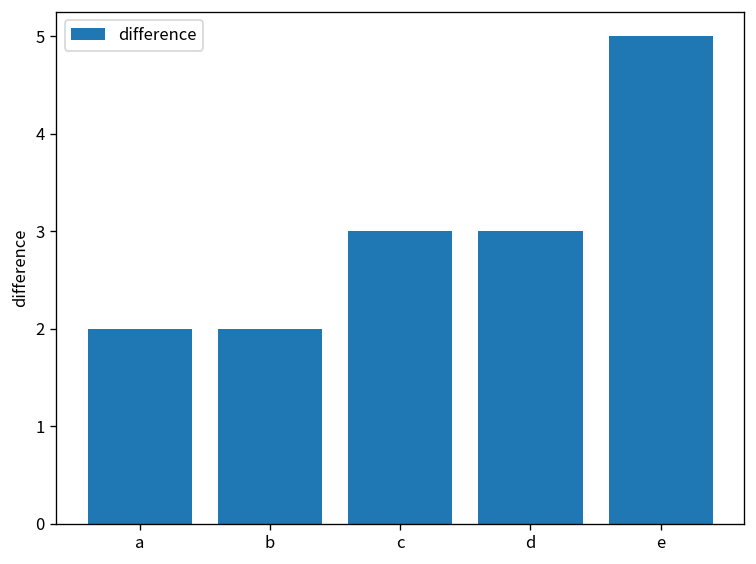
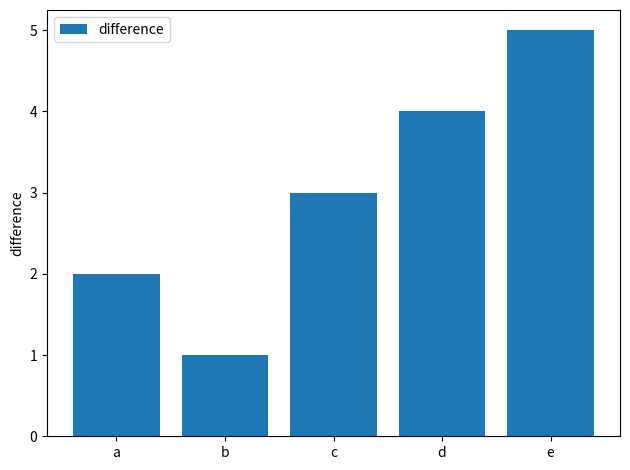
b: 2 -> 1
d: 3 -> 4
